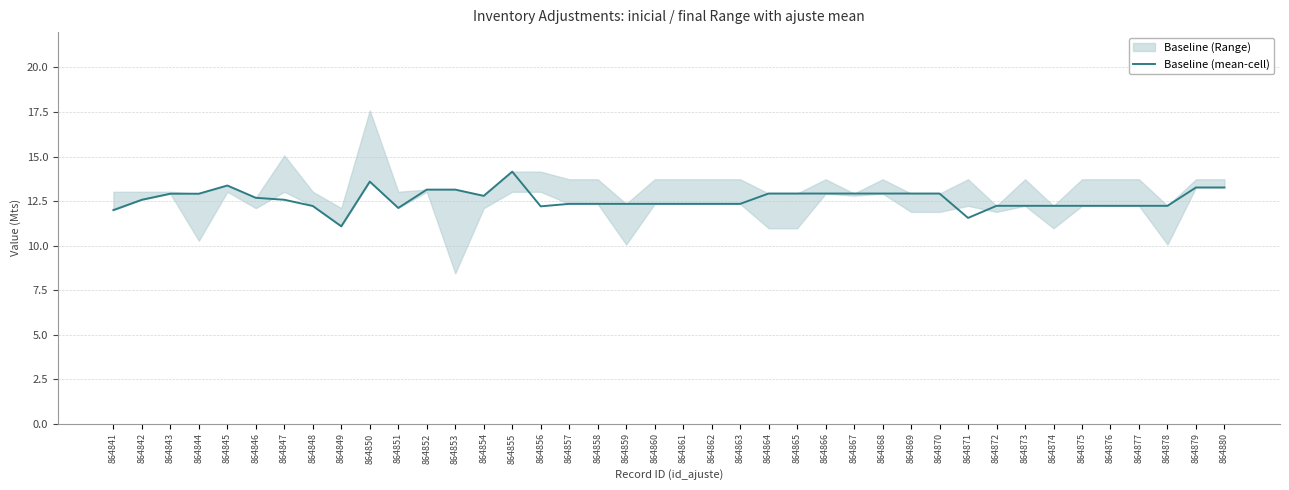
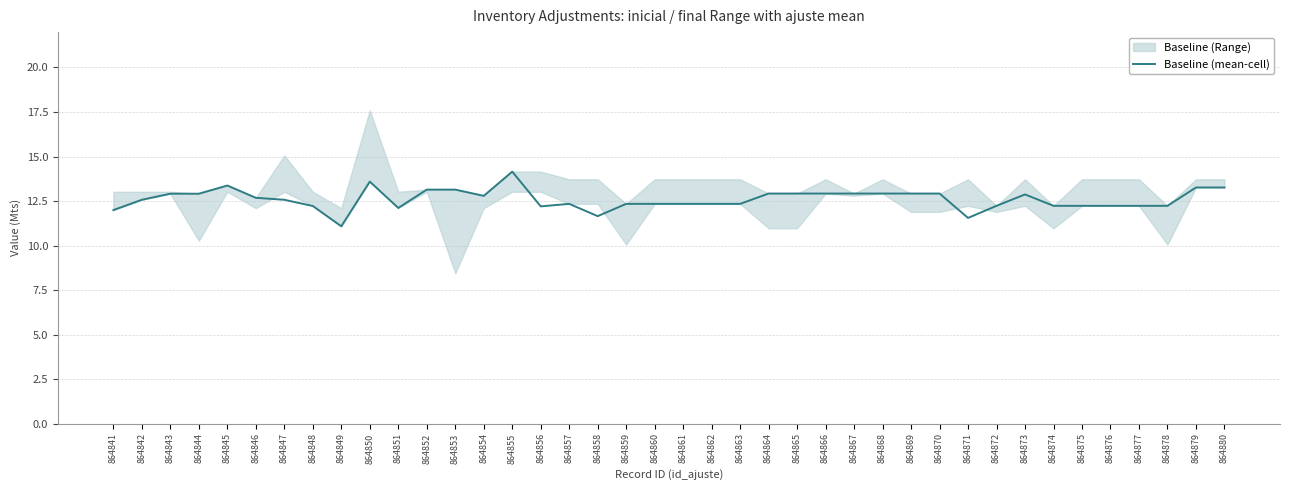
Baseline (mean-cell), 864858: 12.3 -> 11.7
Baseline (mean-cell), 864873: 12.2 -> 12.9
